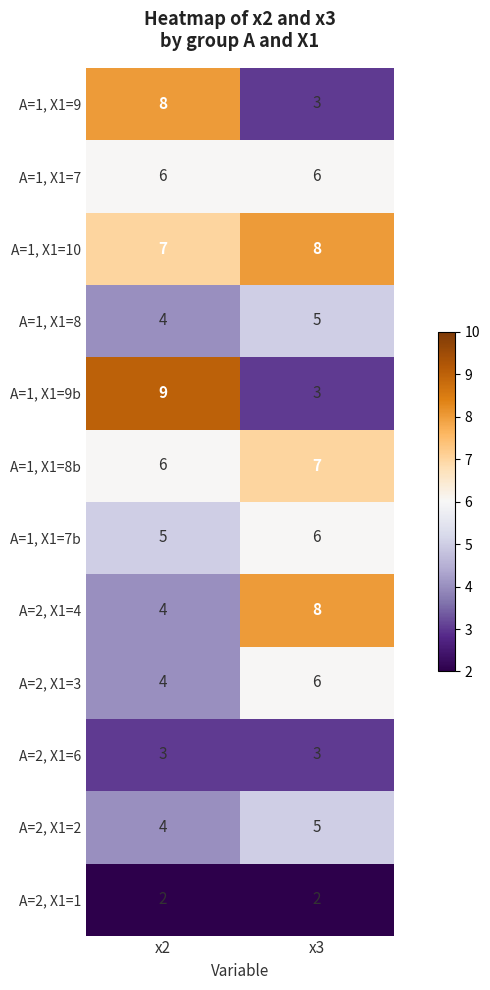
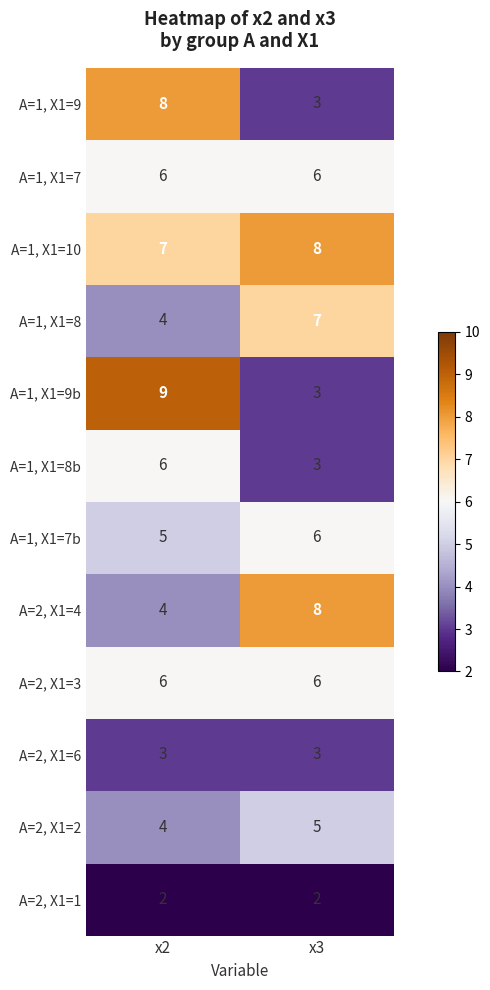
A=1, X1=8, x3: 5 -> 7
A=1, X1=8b, x3: 7 -> 3
A=2, X1=3, x2: 4 -> 6
